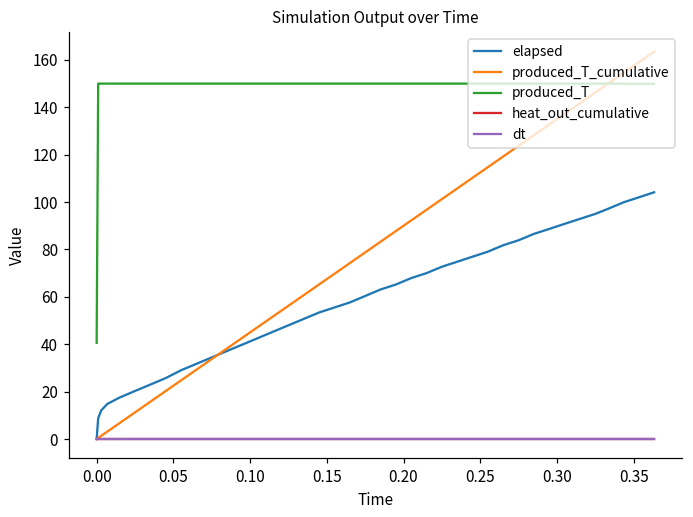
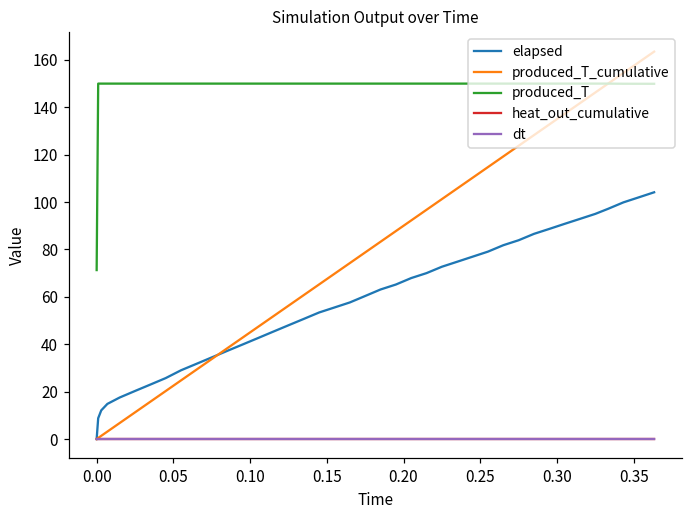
produced_T, 0.00: 41 -> 71
